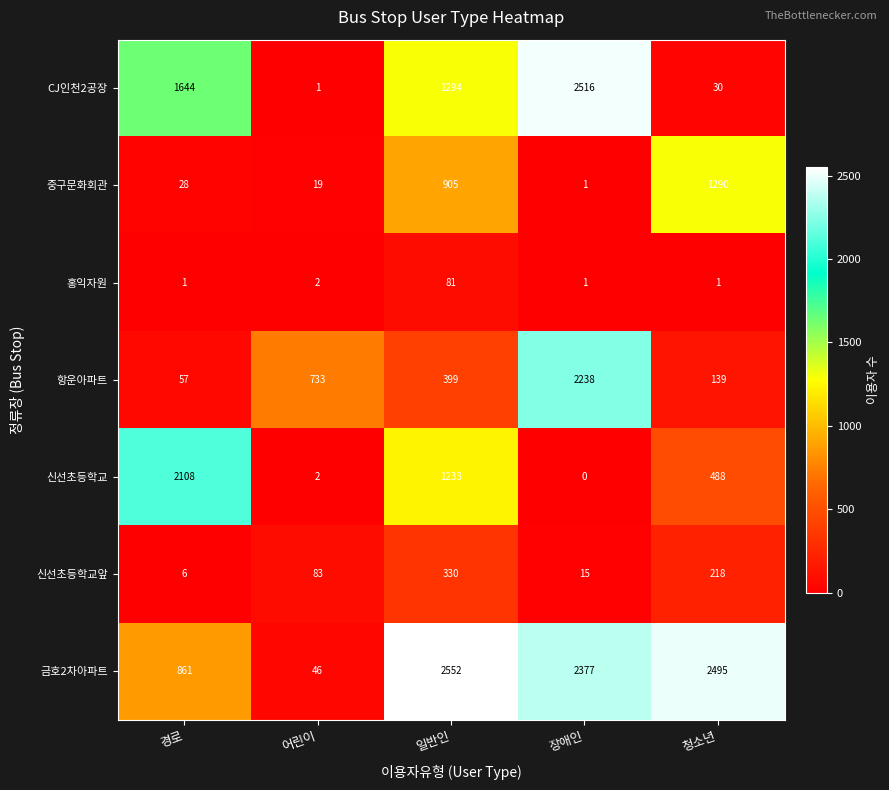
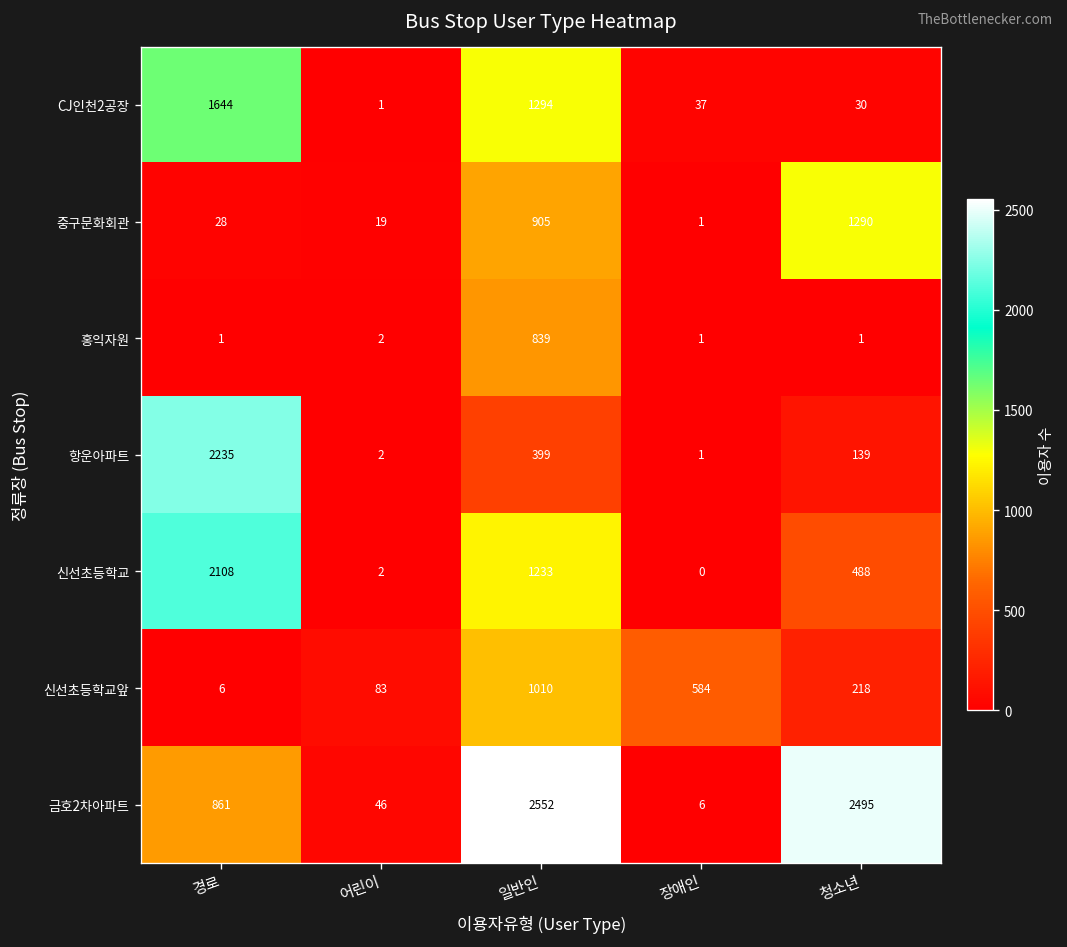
CJ인천2공장, 장애인: 2516 -> 37
홍익자원, 일반인: 81 -> 839
항운아파트, 경로: 57 -> 2235
항운아파트, 어린이: 733 -> 2
항운아파트, 장애인: 2238 -> 1
신선초등학교앞, 일반인: 330 -> 1010
신선초등학교앞, 장애인: 15 -> 584
금호2차아파트, 장애인: 2377 -> 6
